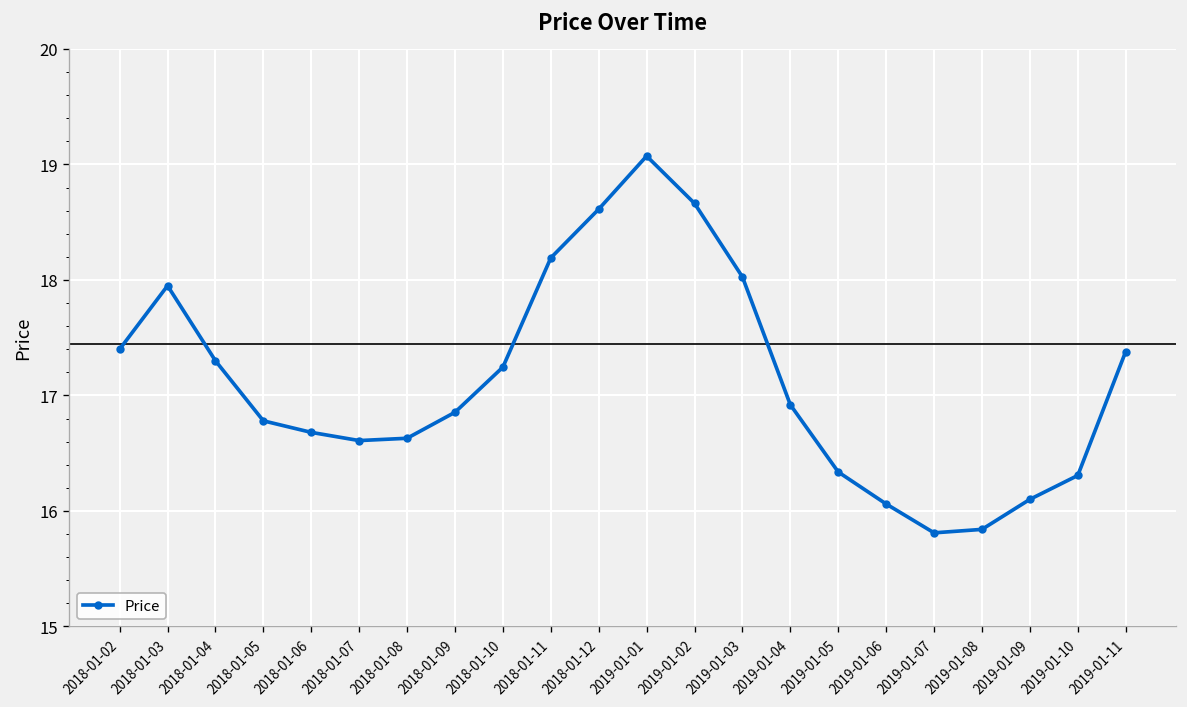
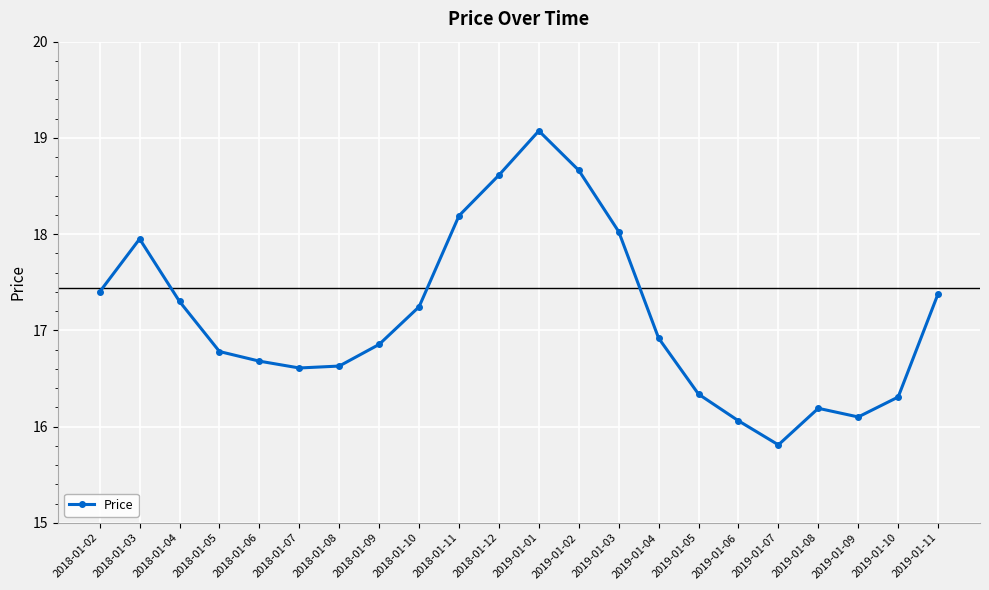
2019-01-08: 15.8 -> 16.2
